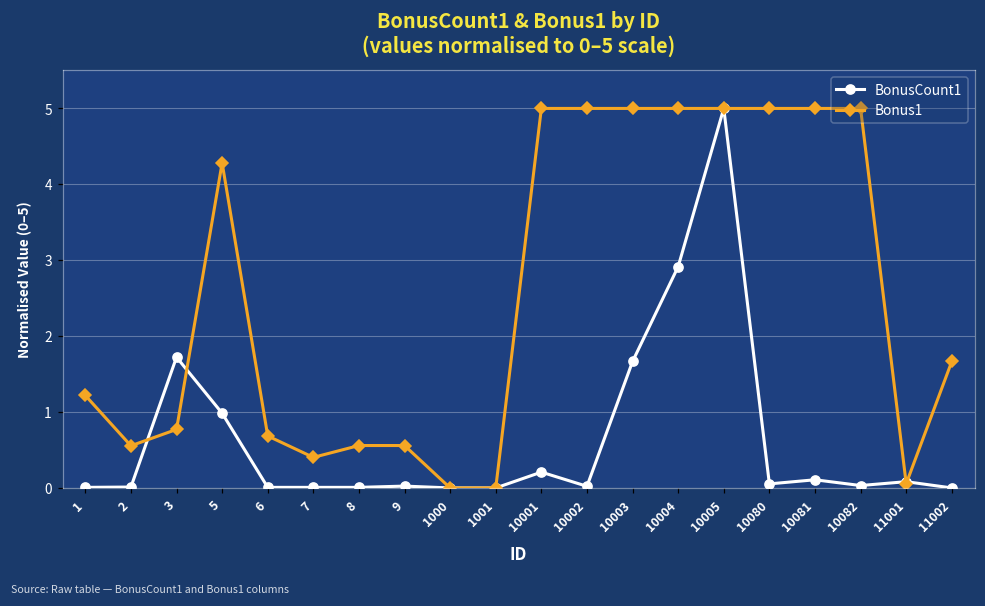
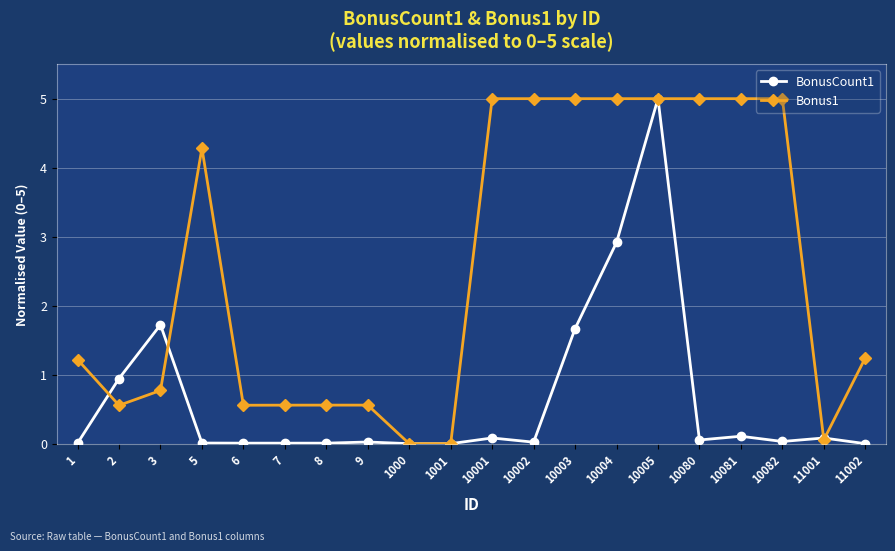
BonusCount1, 2: 0.0 -> 0.9
BonusCount1, 5: 1.0 -> 0.0
Bonus1, 6: 0.7 -> 0.6
Bonus1, 7: 0.4 -> 0.6
BonusCount1, 10001: 0.2 -> 0.1
Bonus1, 11002: 1.7 -> 1.2
